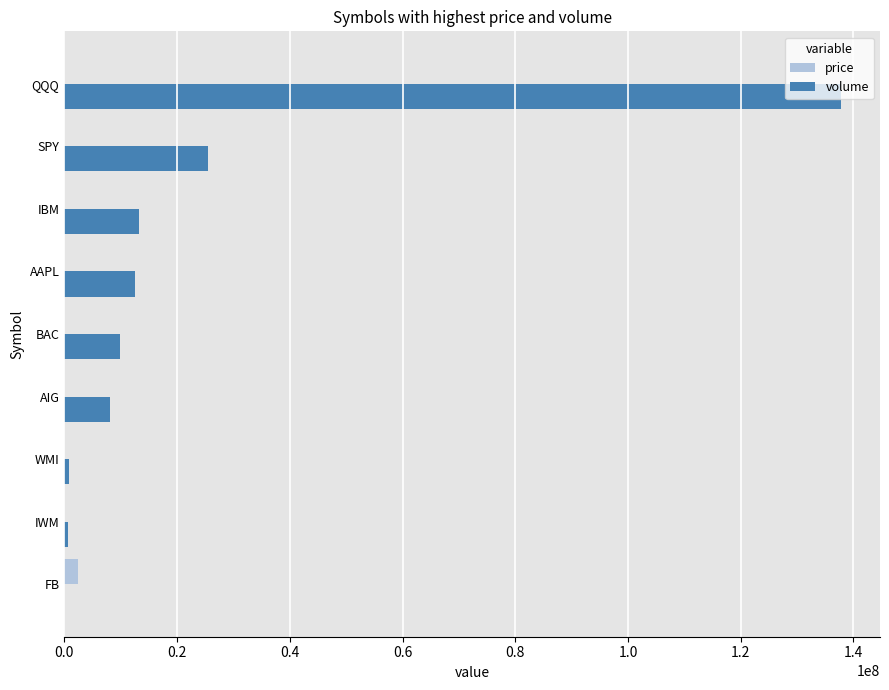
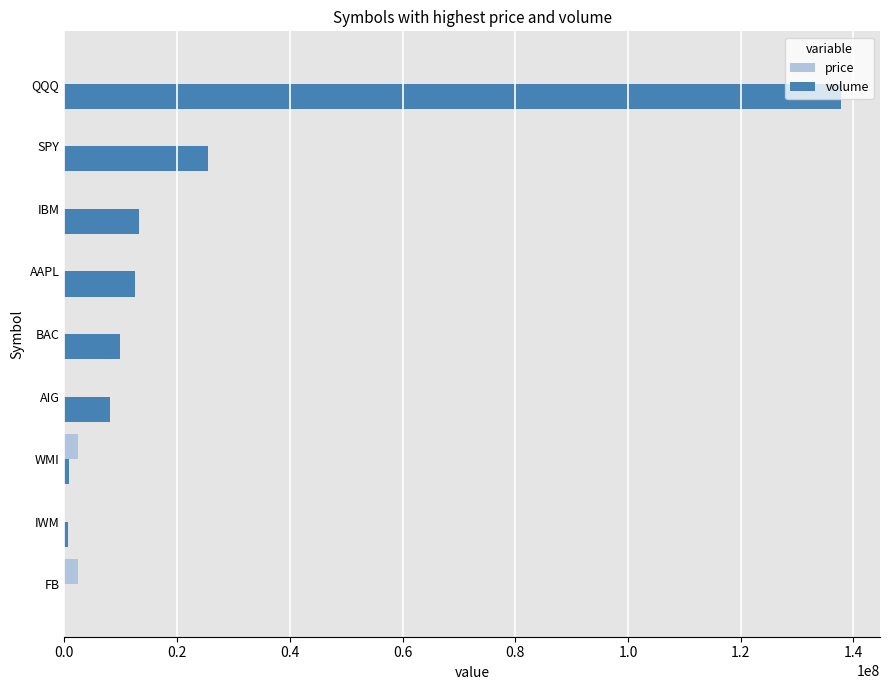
price, WMI: 0 -> 2000000
